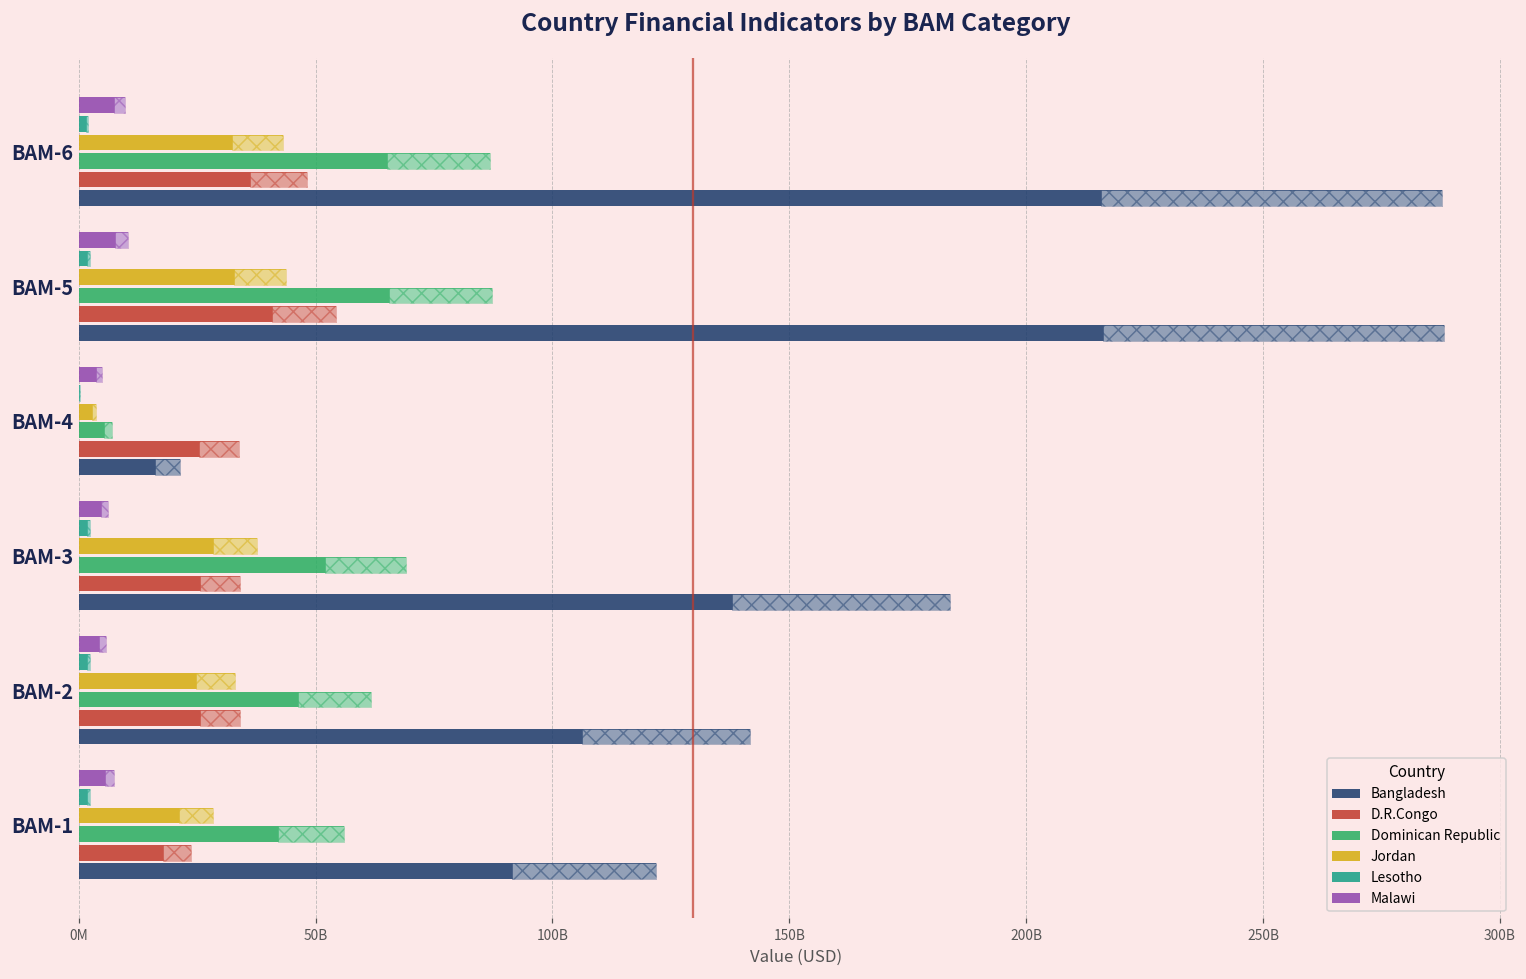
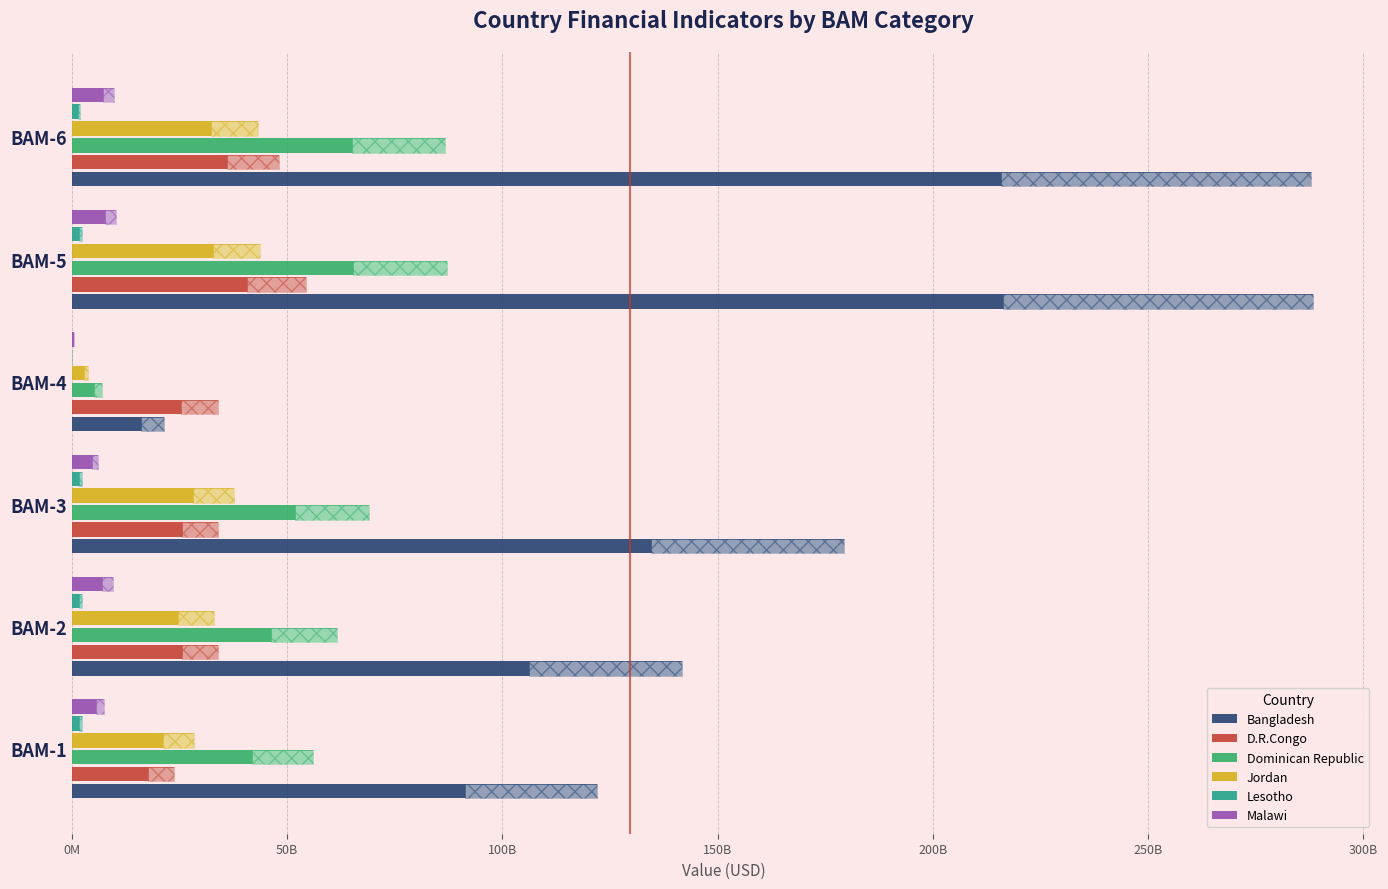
Malawi, BAM-4: 5000000000 -> 1000000000
Bangladesh, BAM-3: 184000000000 -> 179000000000
Malawi, BAM-2: 6000000000 -> 10000000000
